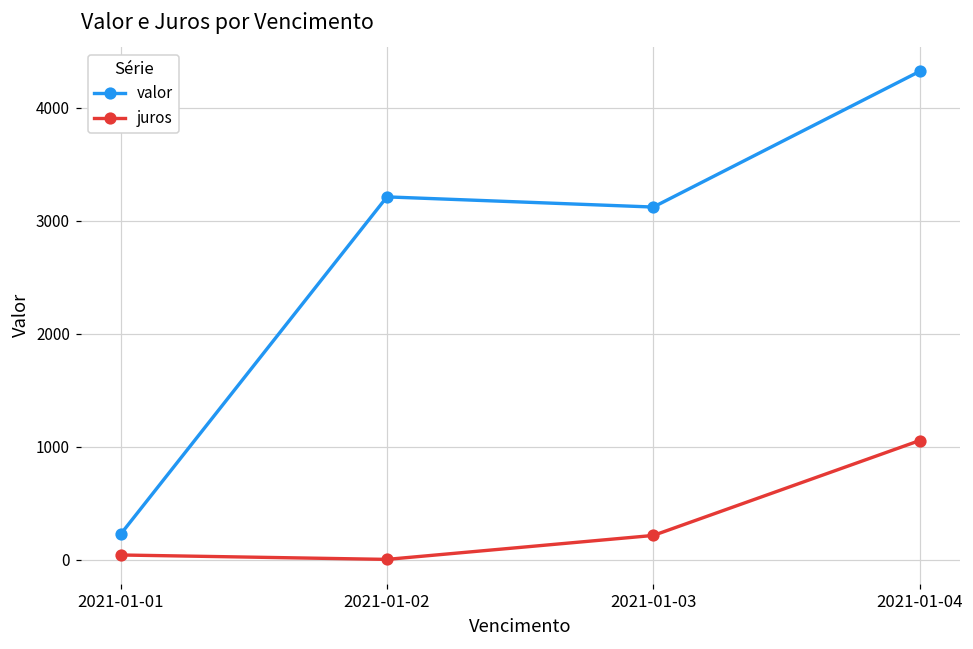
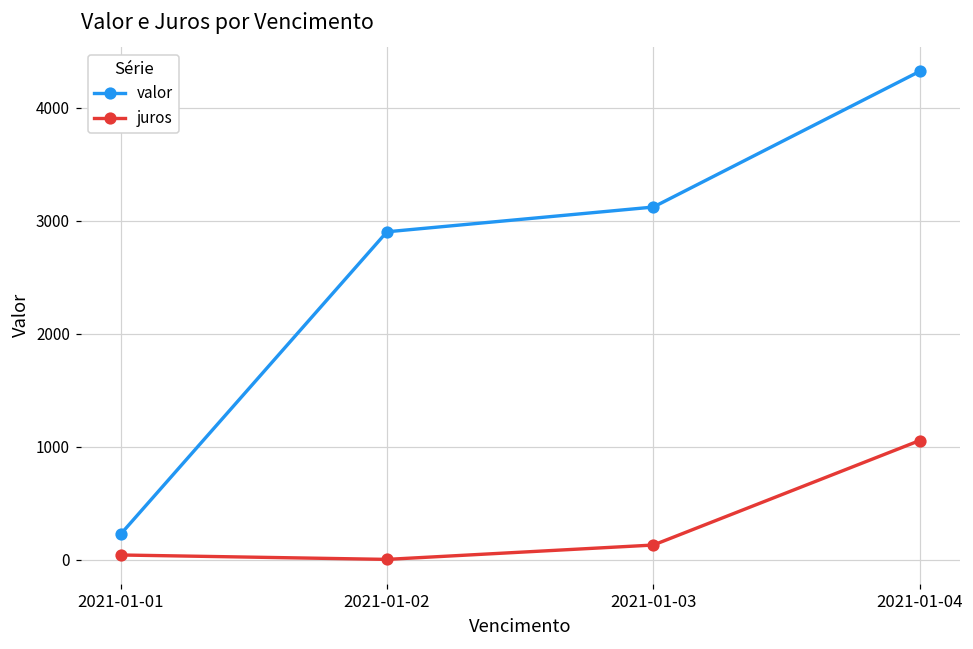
valor, 2021-01-02: 3210 -> 2900
juros, 2021-01-03: 220 -> 130
